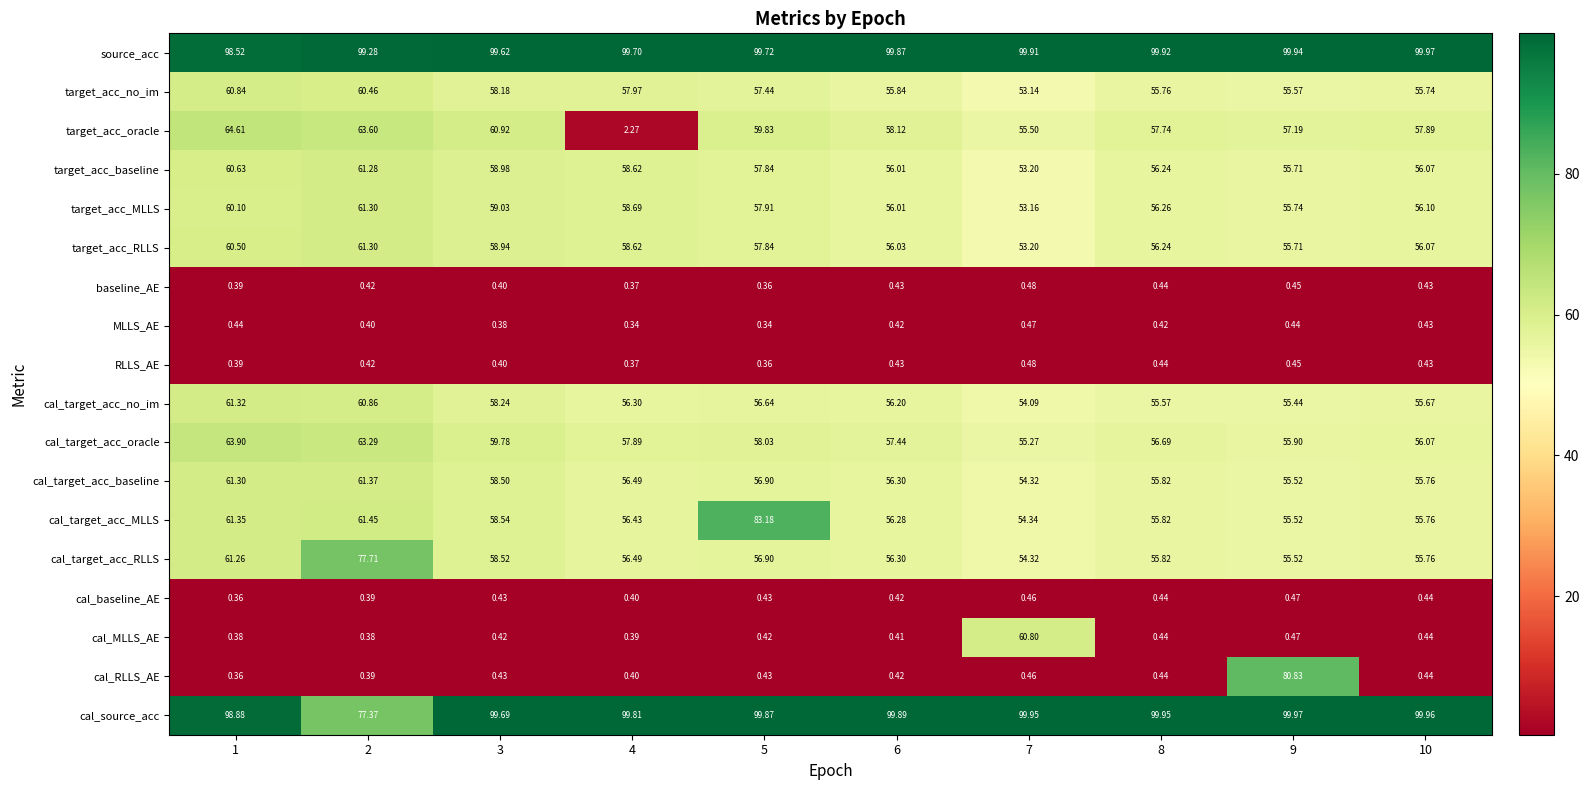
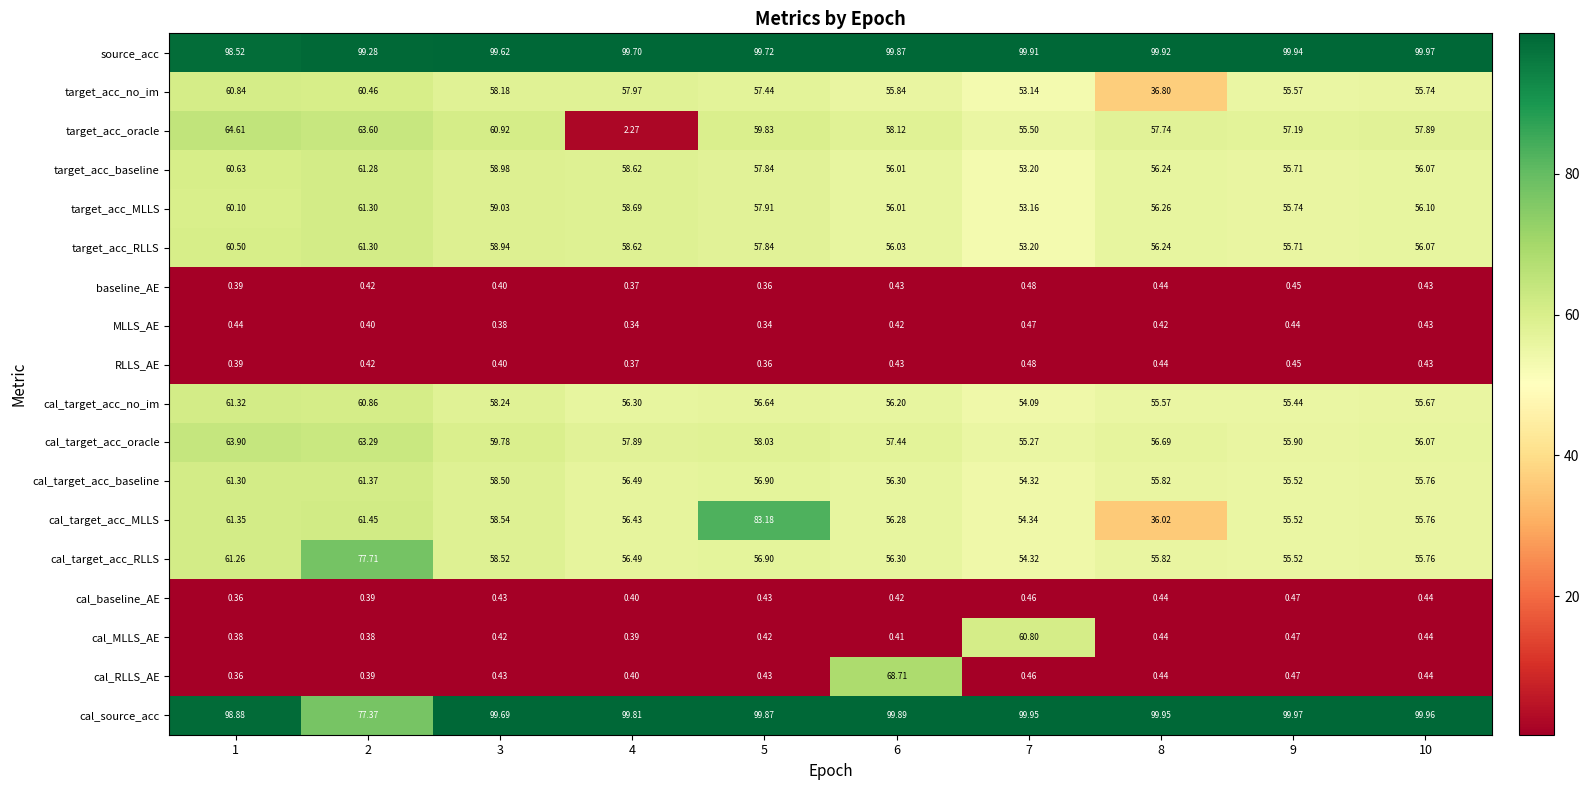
target_acc_no_im, 8: 55.76 -> 36.80
cal_target_acc_MLLS, 8: 55.82 -> 36.02
cal_RLLS_AE, 6: 0.42 -> 68.71
cal_RLLS_AE, 9: 80.83 -> 0.47
